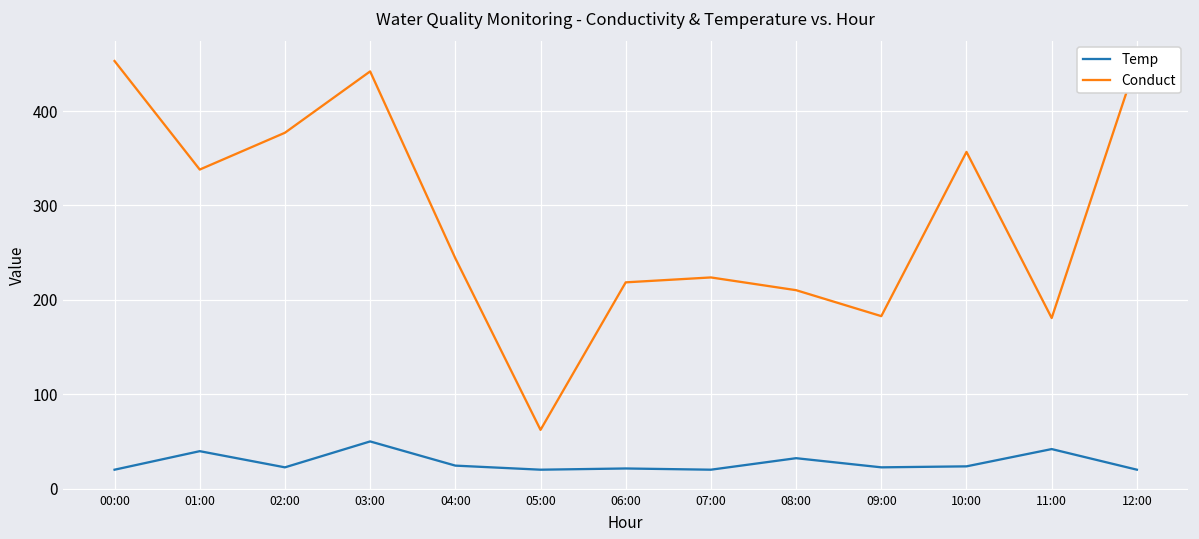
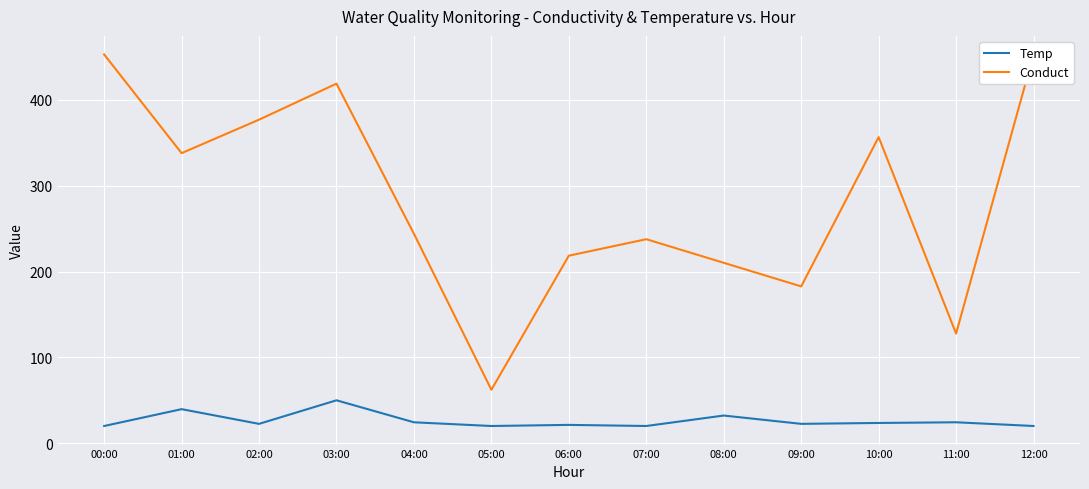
Conduct, 03:00: 440 -> 420
Conduct, 07:00: 220 -> 240
Temp, 11:00: 40 -> 20
Conduct, 11:00: 180 -> 130
